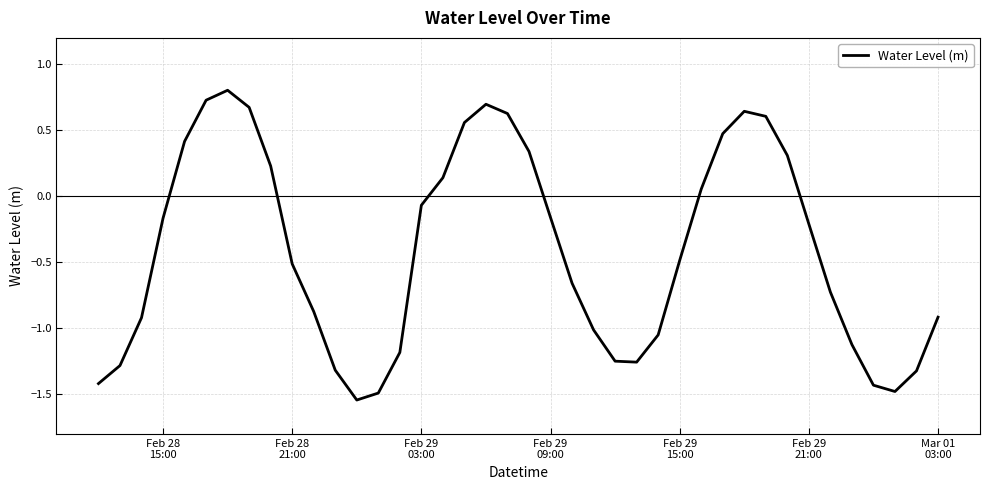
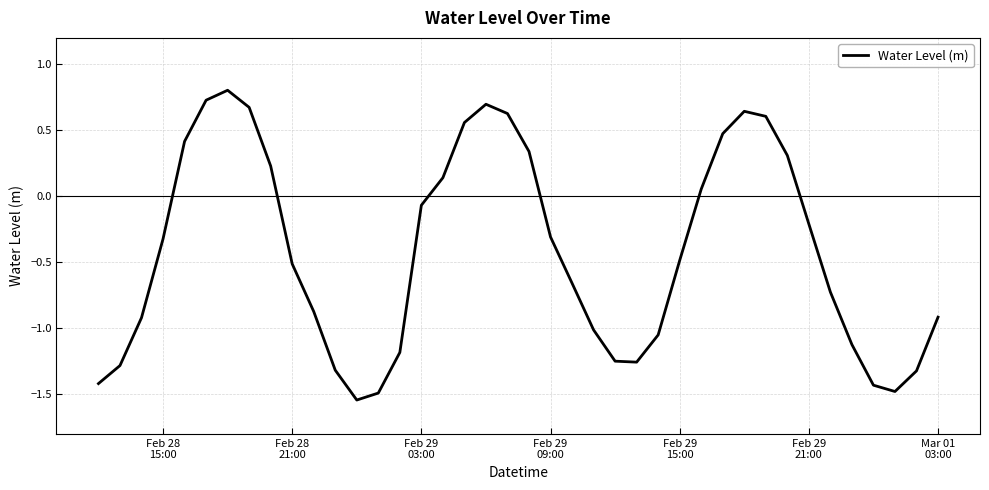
Feb 28 15:00: -0.17 -> -0.32
Feb 29 09:00: -0.16 -> -0.31
